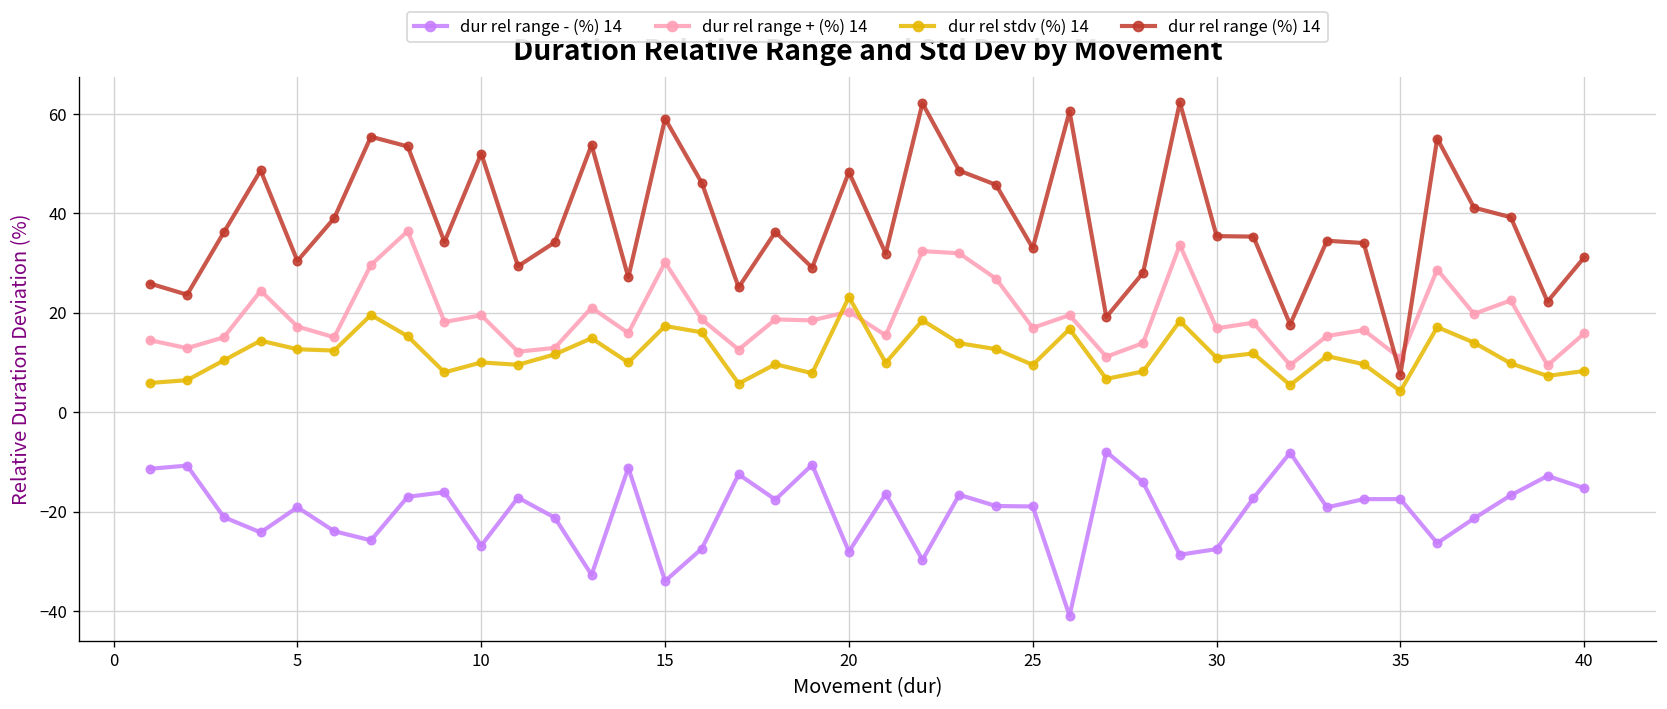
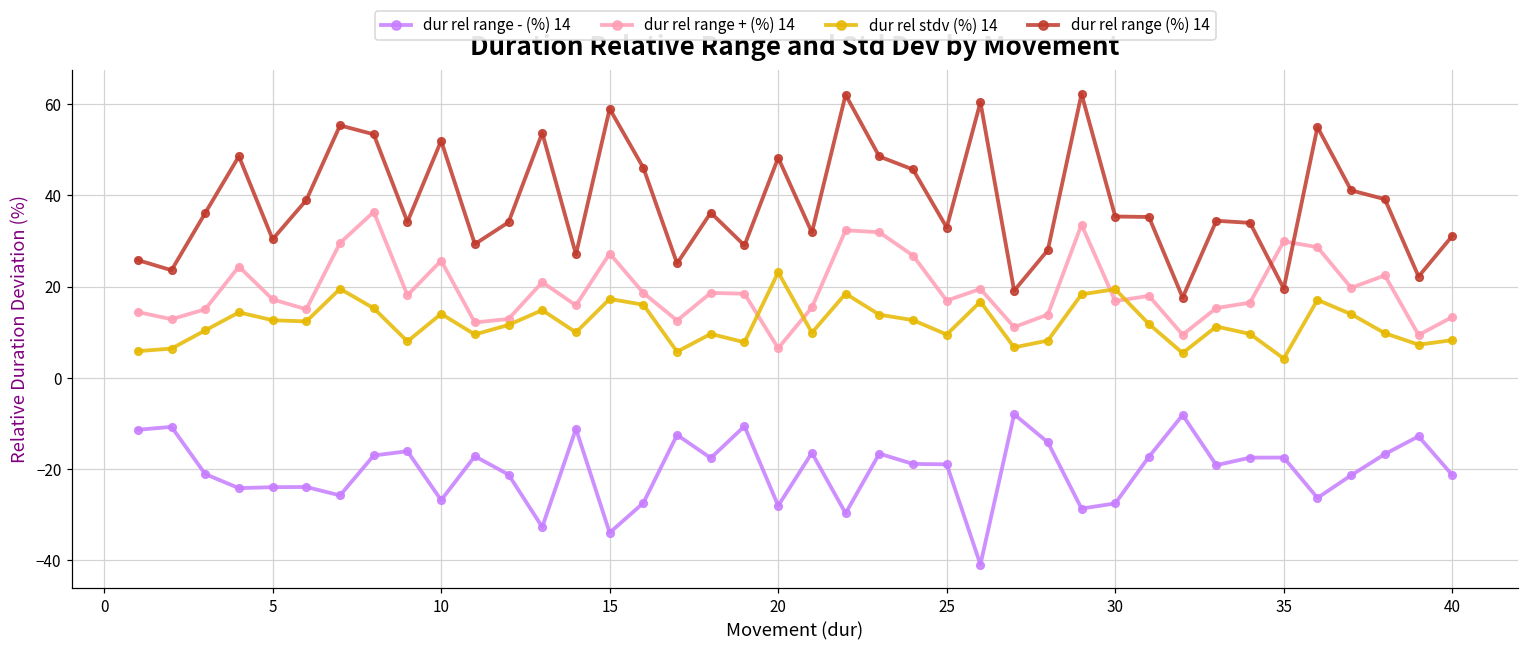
dur rel range - (%) 14, 5: -19 -> -24
dur rel range + (%) 14, 10: 19 -> 26
dur rel stdv (%) 14, 10: 10 -> 14
dur rel range + (%) 14, 15: 30 -> 27
dur rel range + (%) 14, 20: 20 -> 7
dur rel stdv (%) 14, 30: 11 -> 19
dur rel range + (%) 14, 35: 11 -> 30
dur rel range (%) 14, 35: 8 -> 20
dur rel range - (%) 14, 40: -15 -> -21
dur rel range + (%) 14, 40: 16 -> 13
